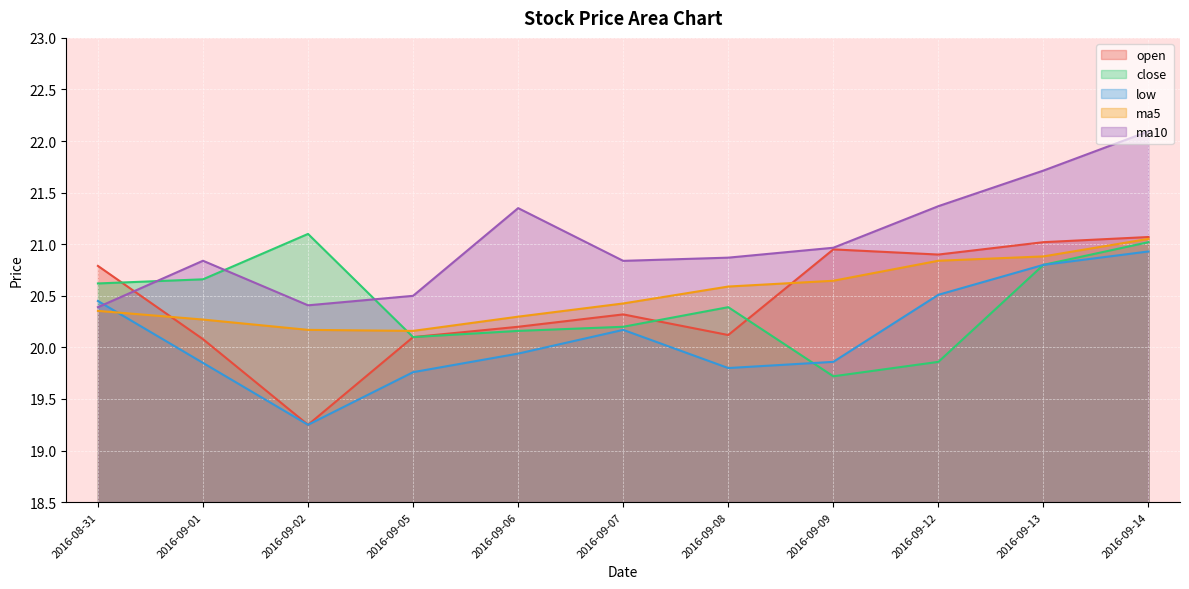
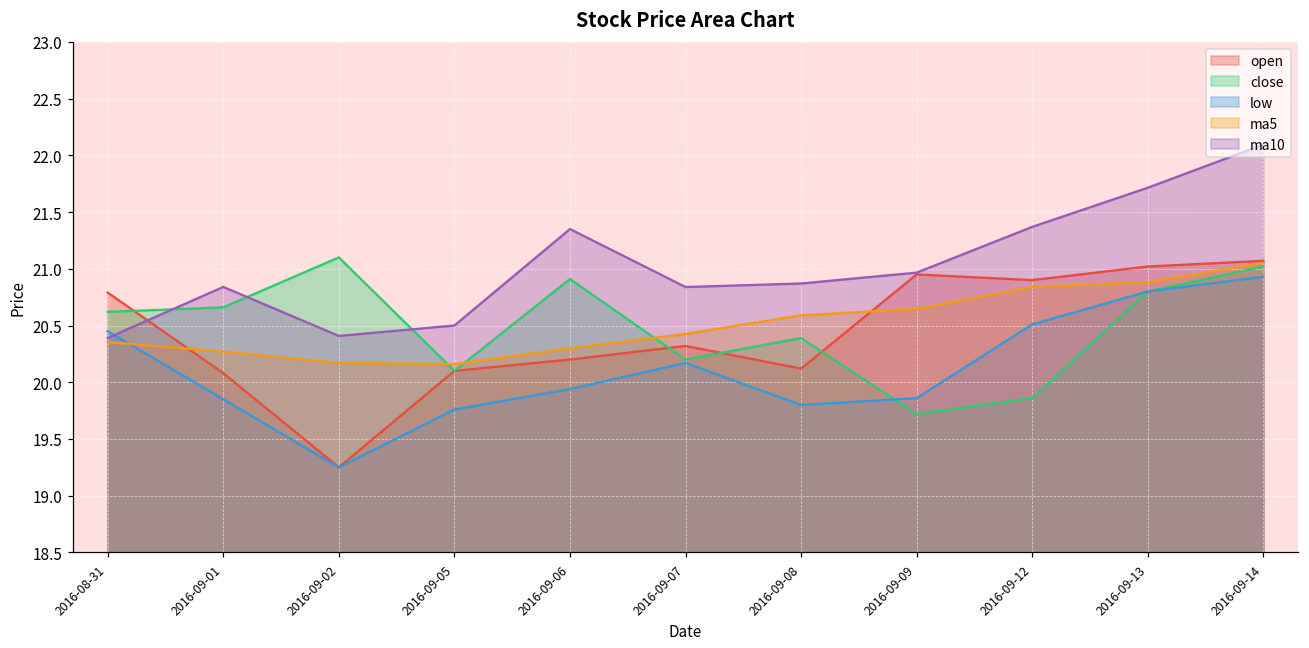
close, 2016-09-06: 20.16 -> 20.91
